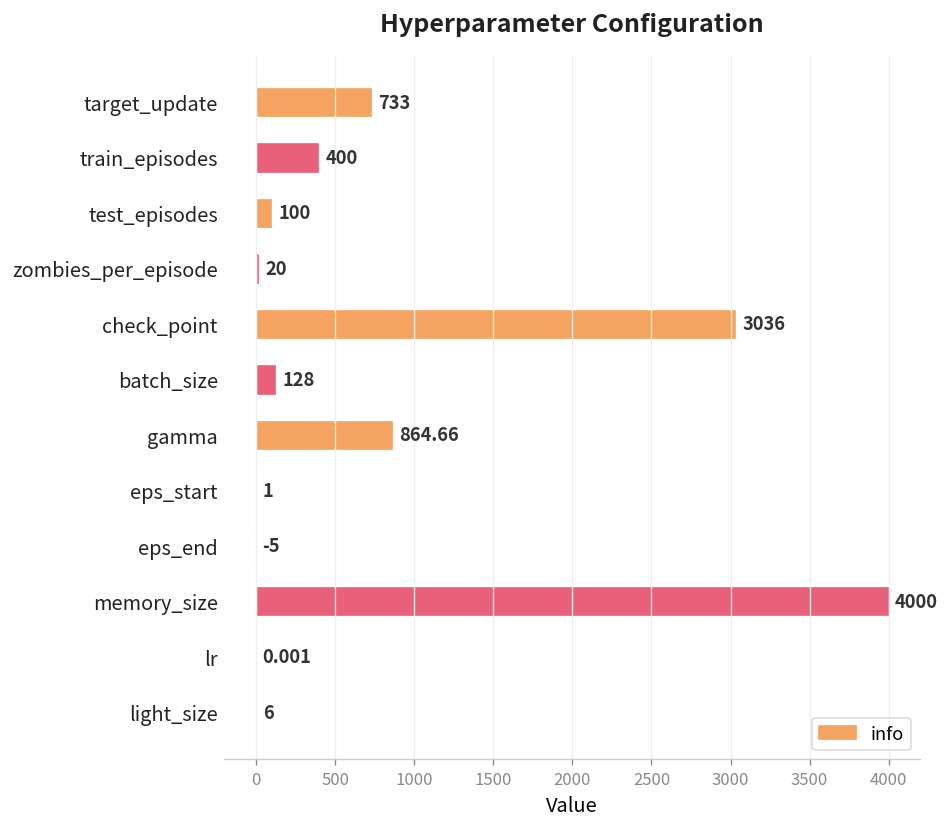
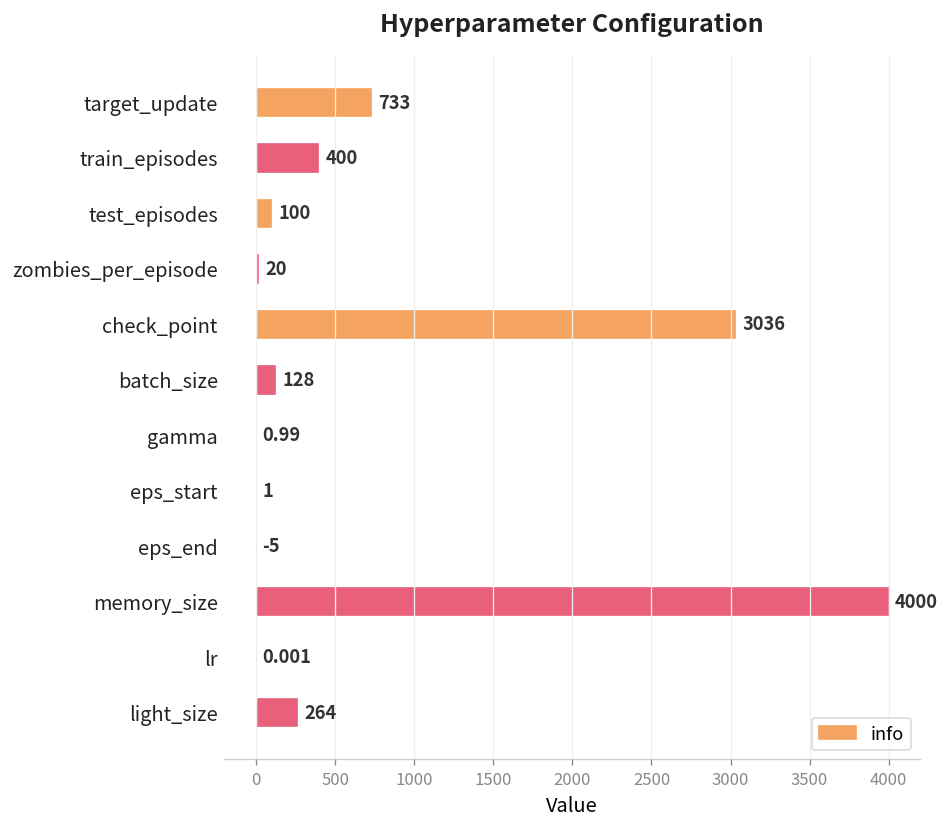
gamma: 864.66 -> 0.99
light_size: 6 -> 264
